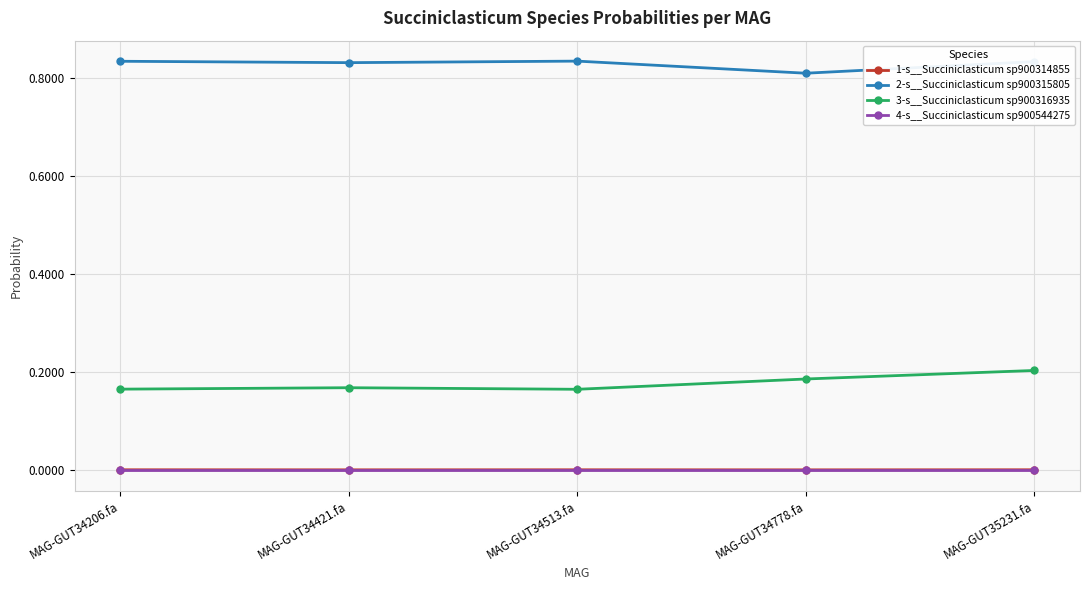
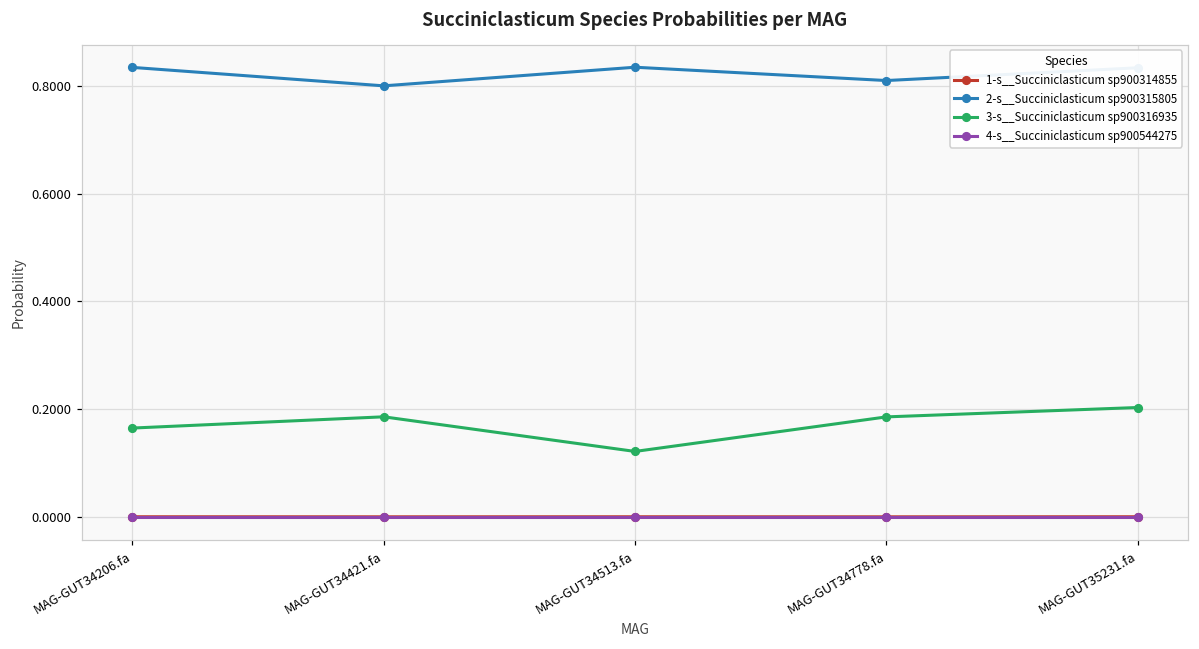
2-s__Succiniclasticum sp900315805, MAG-GUT34421.fa: 0.83 -> 0.80
3-s__Succiniclasticum sp900316935, MAG-GUT34421.fa: 0.17 -> 0.19
3-s__Succiniclasticum sp900316935, MAG-GUT34513.fa: 0.16 -> 0.12
